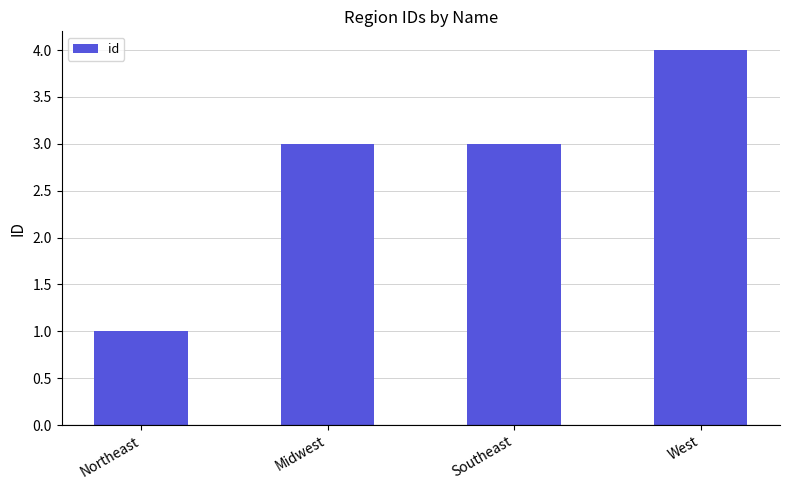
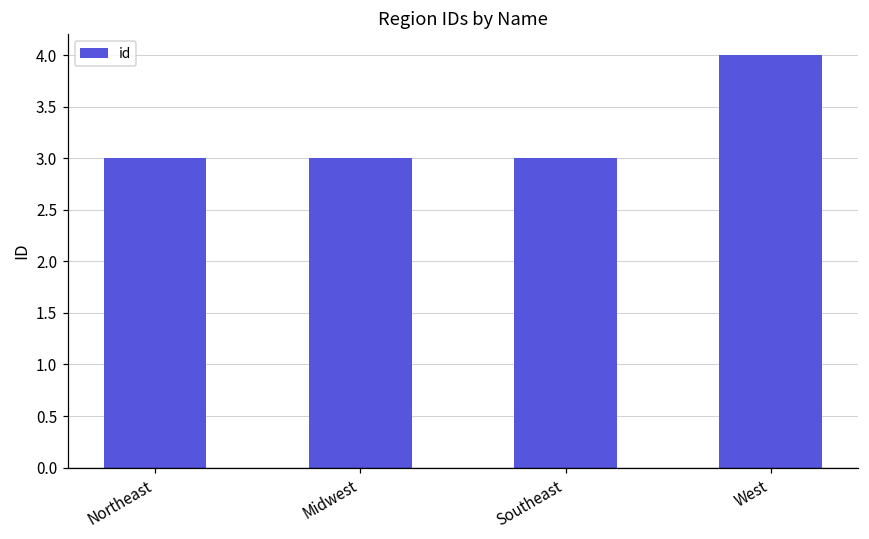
Northeast: 1 -> 3
